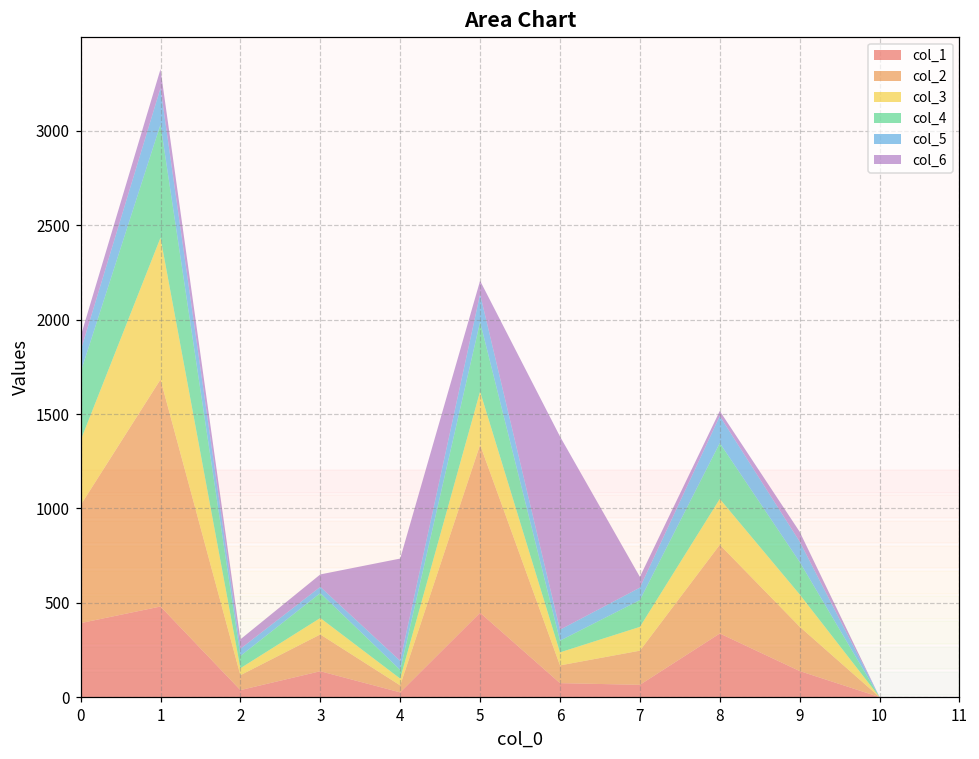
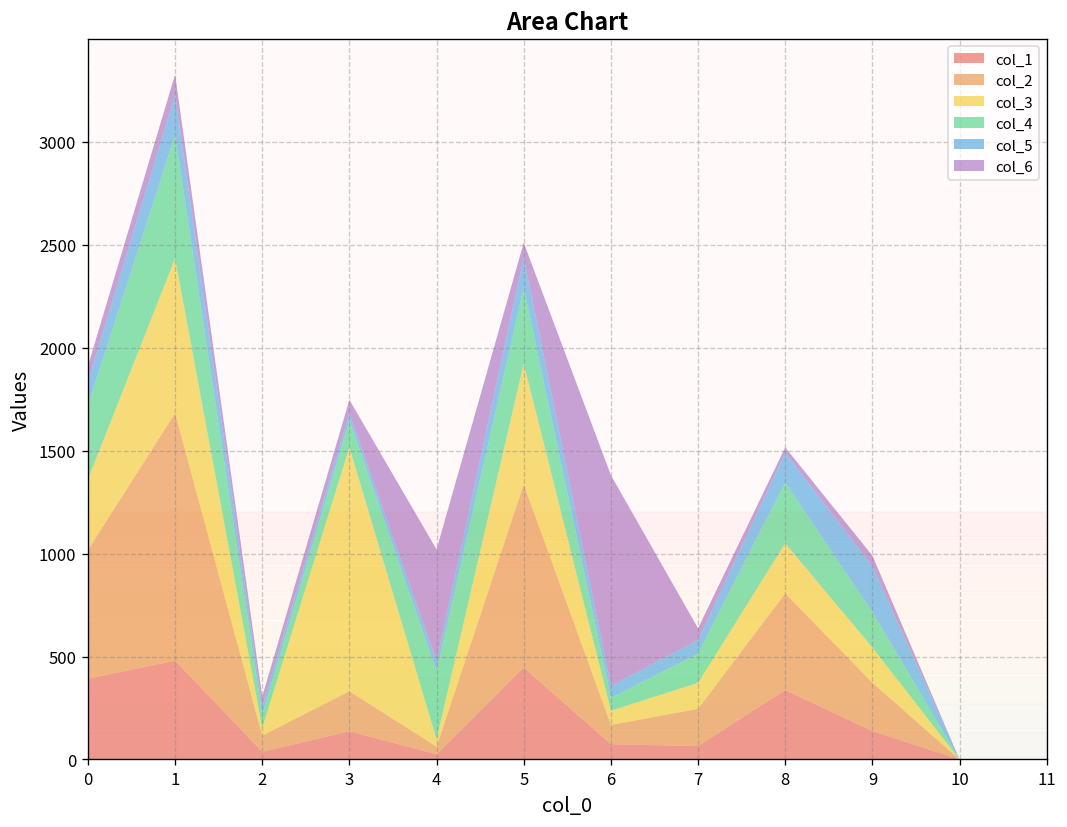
col_3, 3: 90 -> 1180
col_4, 4: 50 -> 330
col_3, 5: 280 -> 590
col_5, 9: 110 -> 220
